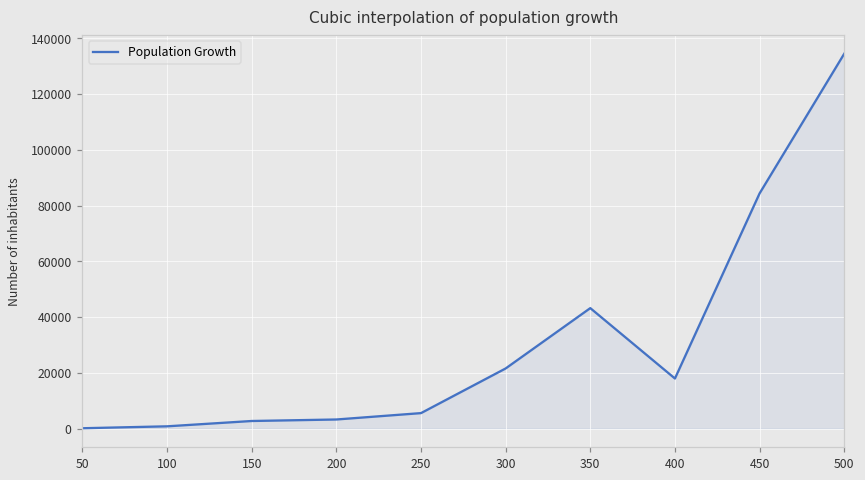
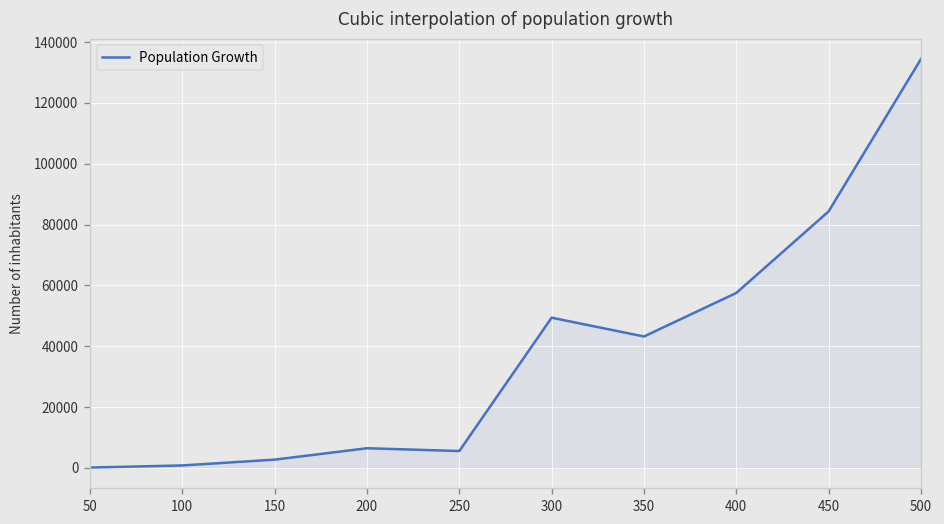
200: 3000 -> 6000
300: 22000 -> 49000
400: 18000 -> 58000
